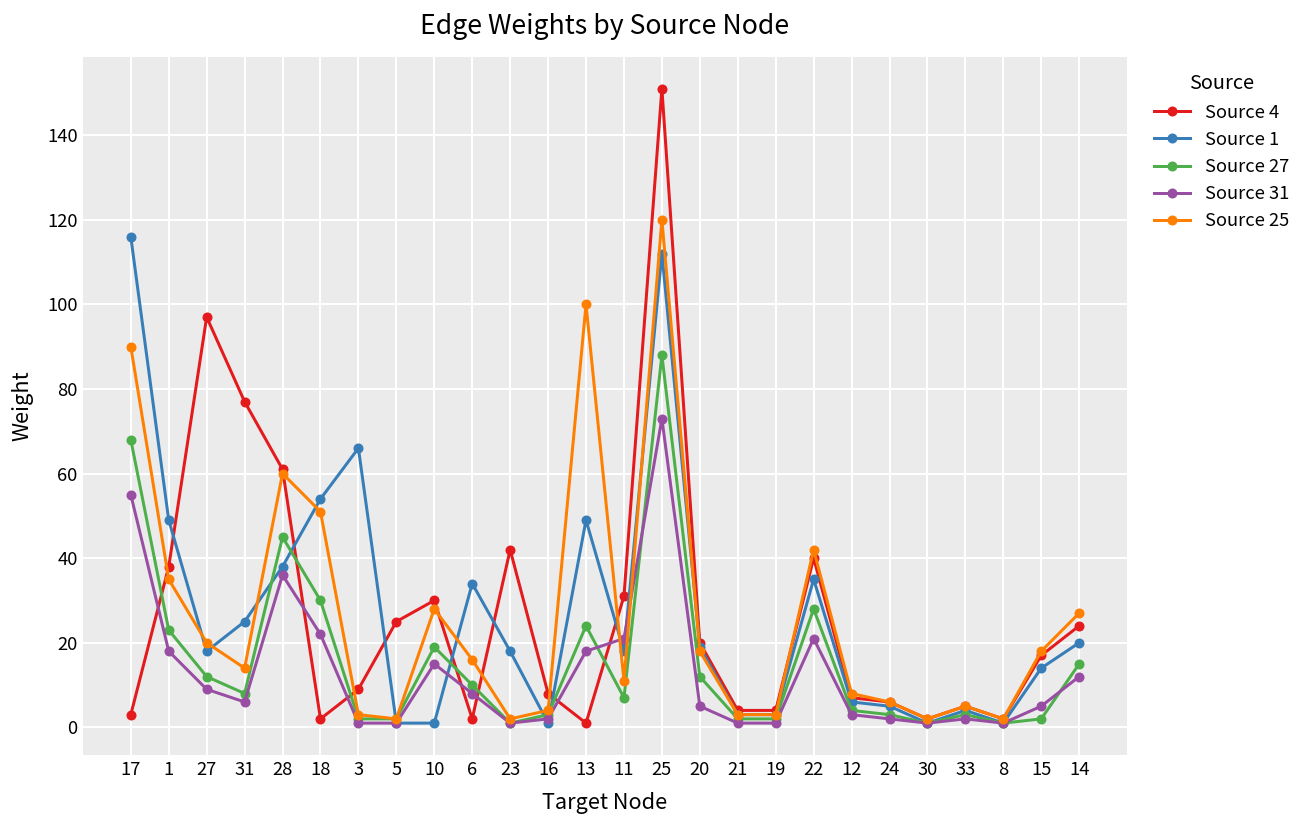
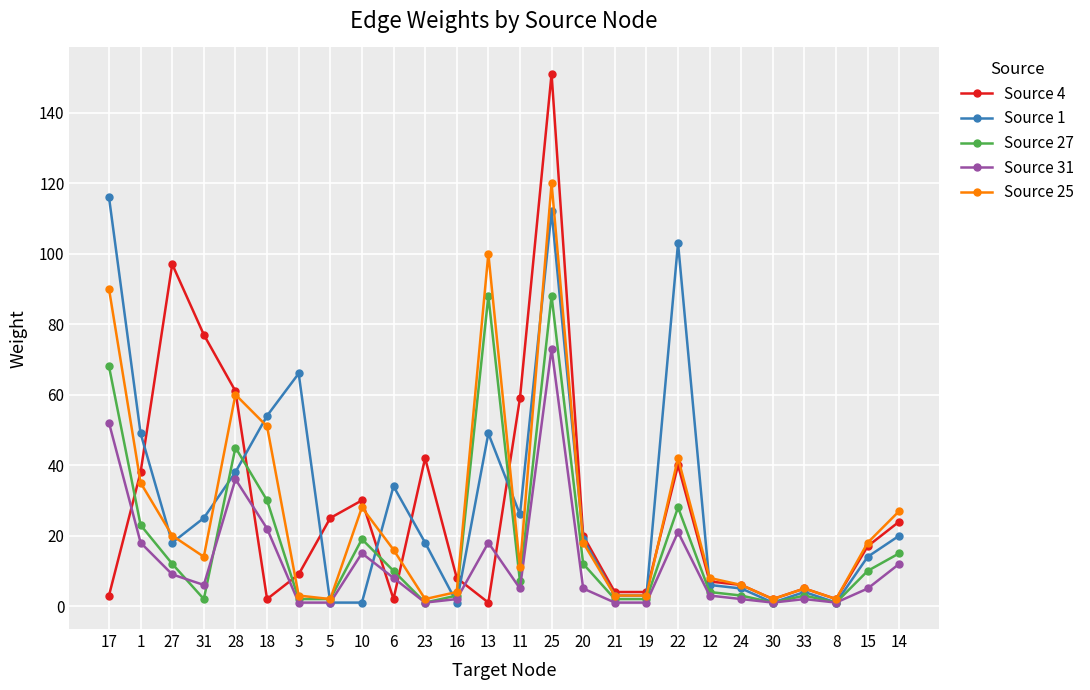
Source 31, 17: 55 -> 52
Source 27, 31: 8 -> 2
Source 27, 13: 24 -> 88
Source 4, 11: 31 -> 59
Source 1, 11: 18 -> 26
Source 31, 11: 21 -> 5
Source 1, 22: 35 -> 103
Source 27, 15: 2 -> 10
